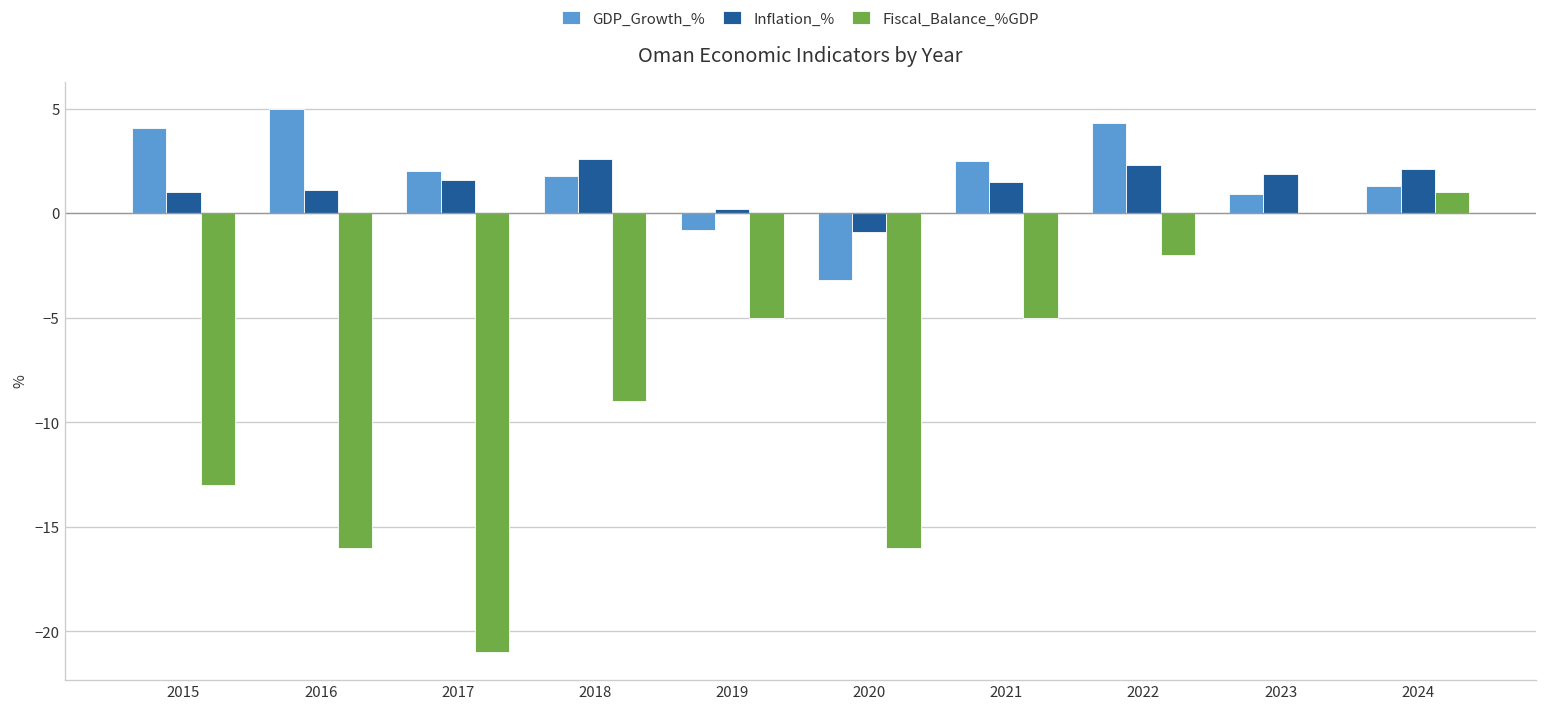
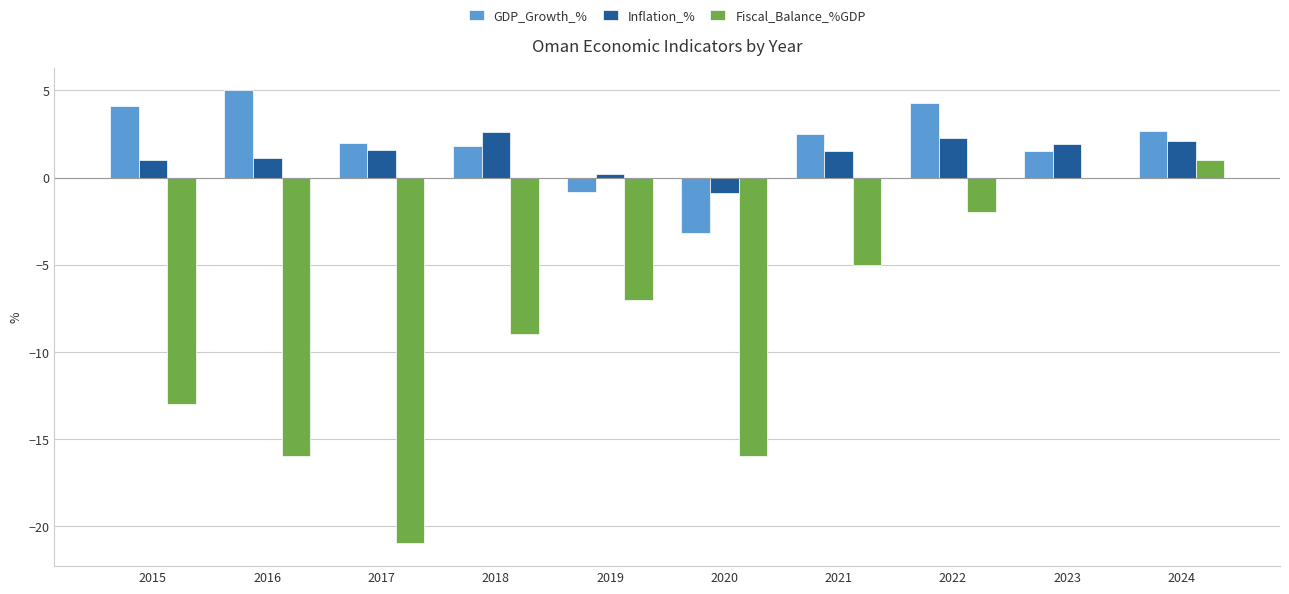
Fiscal_Balance_%GDP, 2019: -5 -> -7
GDP_Growth_%, 2023: 0.9 -> 1.5
GDP_Growth_%, 2024: 1.3 -> 2.7
